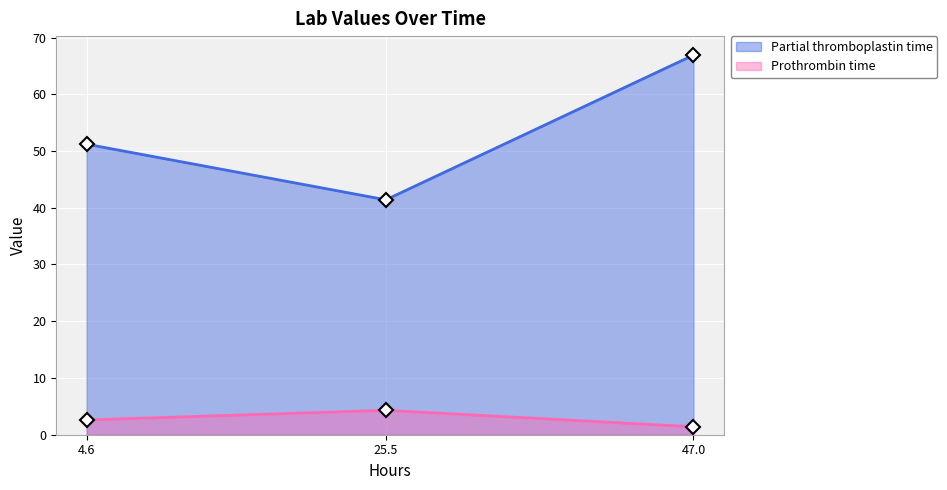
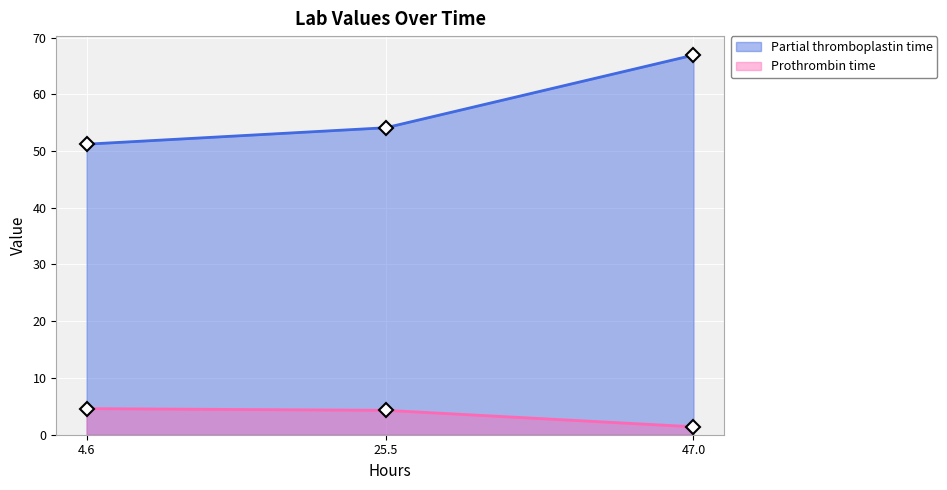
Prothrombin time, 4.6: 3 -> 5
Partial thromboplastin time, 25.5: 41 -> 54
